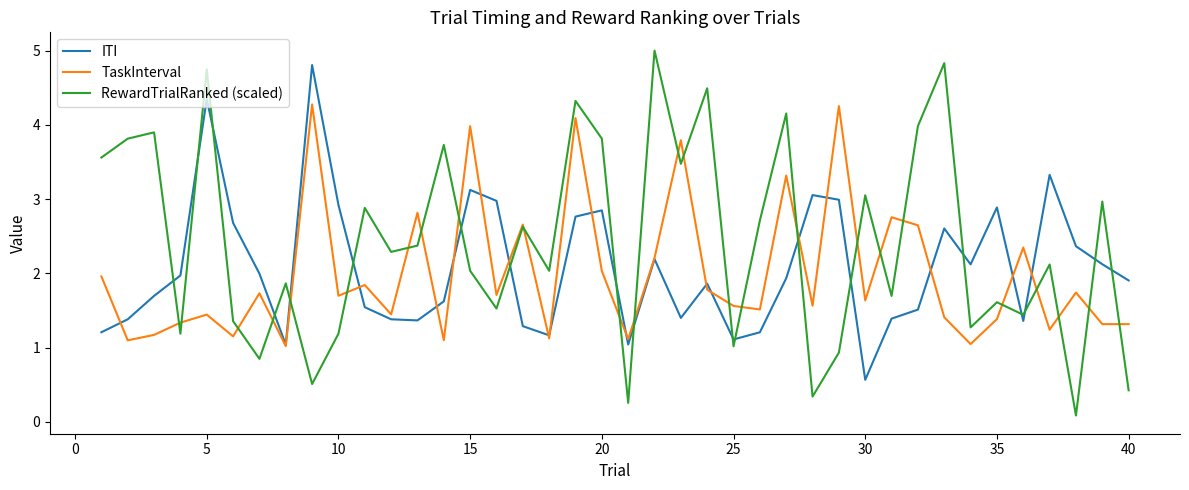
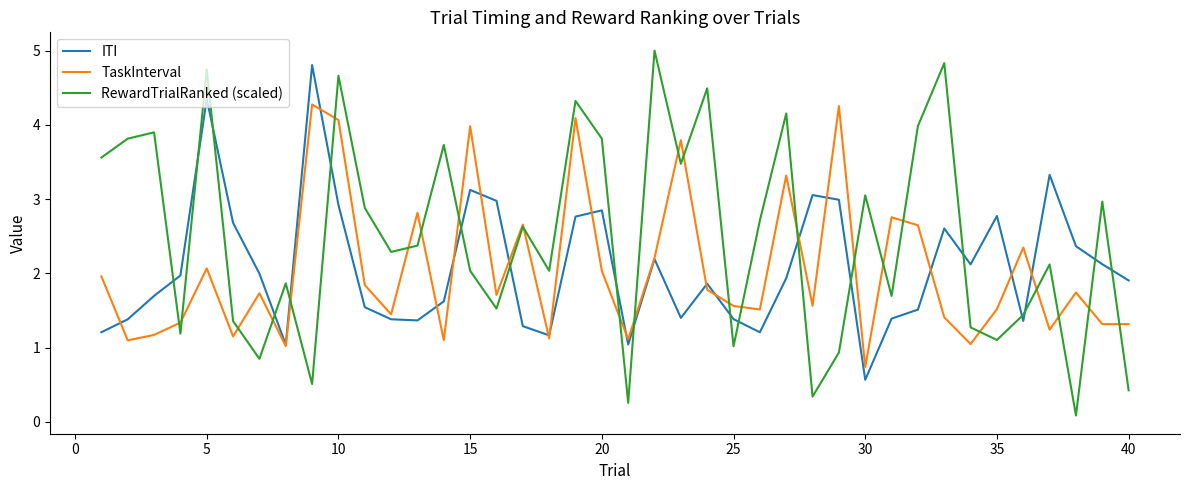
TaskInterval, 5: 1.4 -> 2.1
TaskInterval, 10: 1.7 -> 4.1
RewardTrialRanked (scaled), 10: 1.2 -> 4.7
ITI, 25: 1.1 -> 1.4
TaskInterval, 30: 1.6 -> 0.7
ITI, 35: 2.9 -> 2.8
TaskInterval, 35: 1.4 -> 1.5
RewardTrialRanked (scaled), 35: 1.6 -> 1.1
